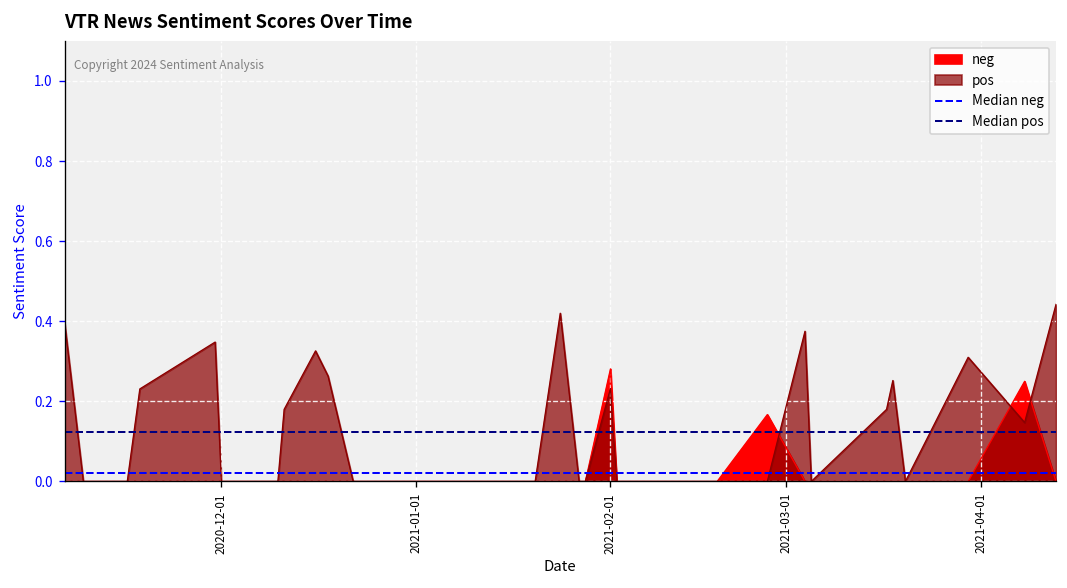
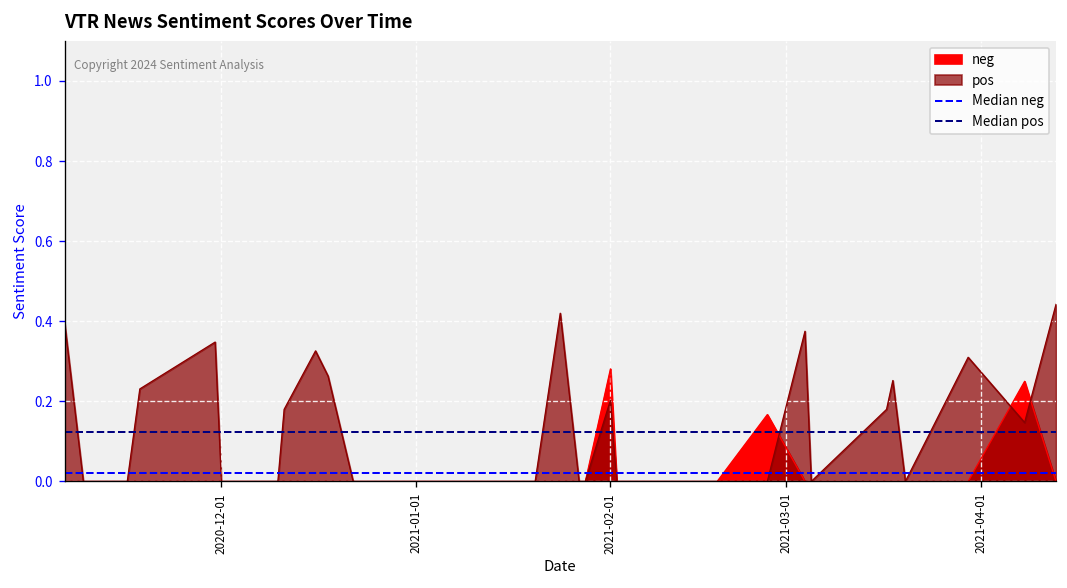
pos, 2021-02-01: 0.23 -> 0.20
